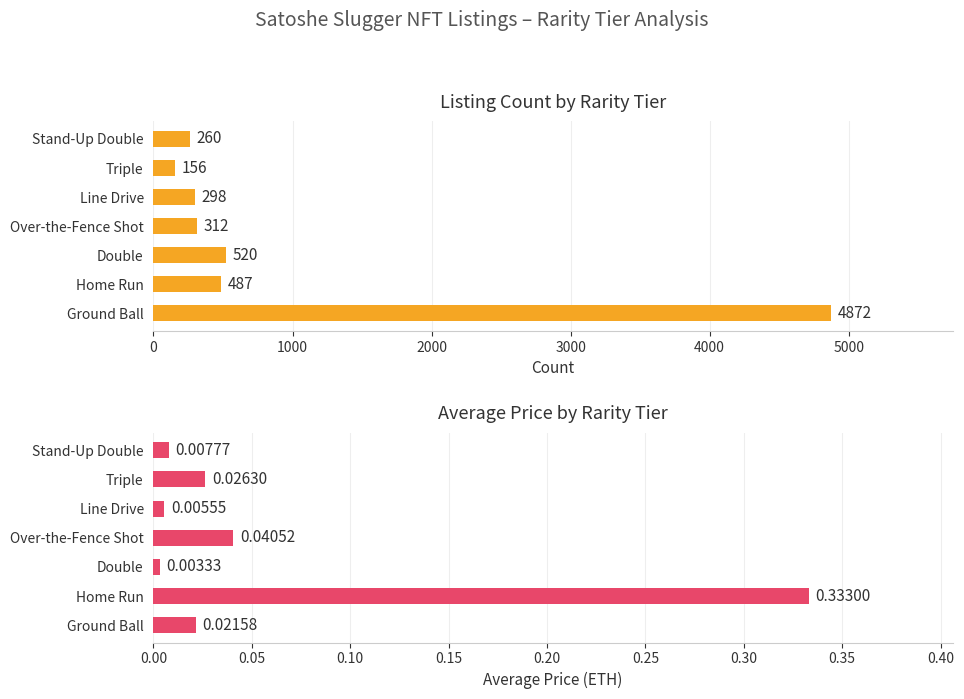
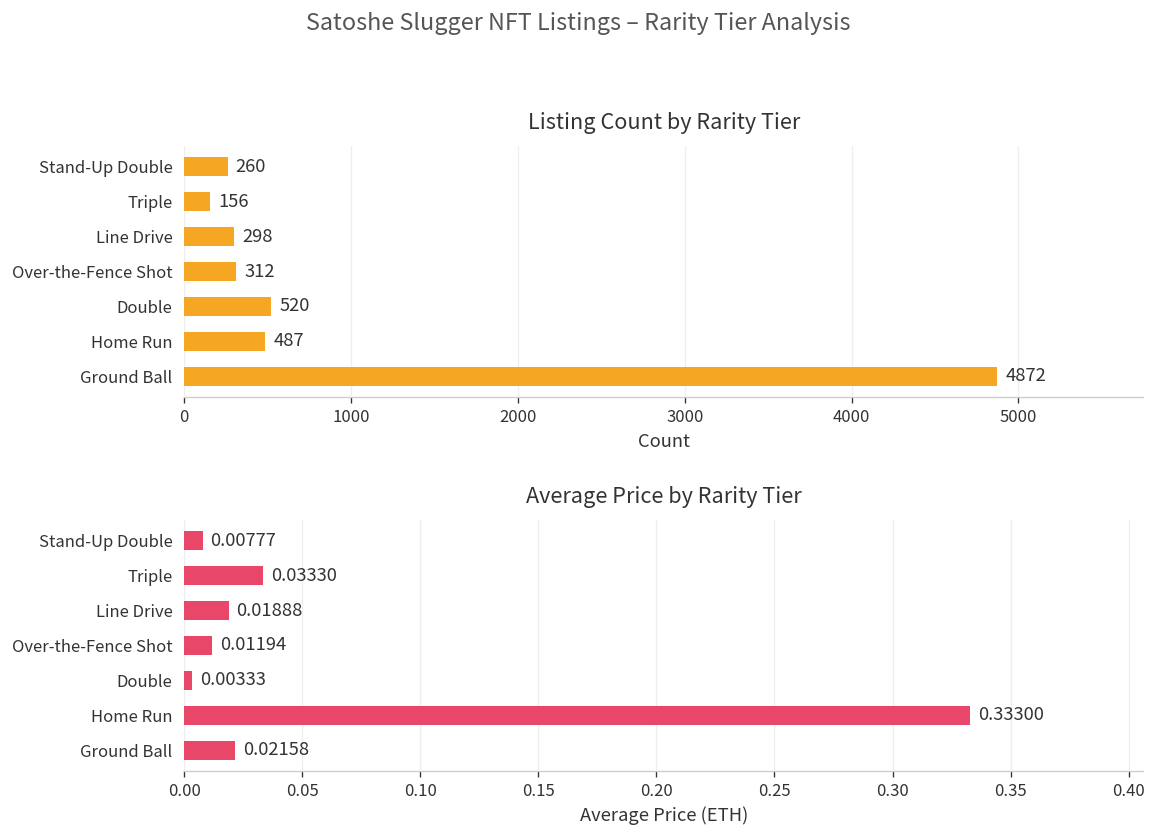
Average Price by Rarity Tier, Triple: 0.02630 -> 0.03330
Average Price by Rarity Tier, Line Drive: 0.00555 -> 0.01888
Average Price by Rarity Tier, Over-the-Fence Shot: 0.04052 -> 0.01194
